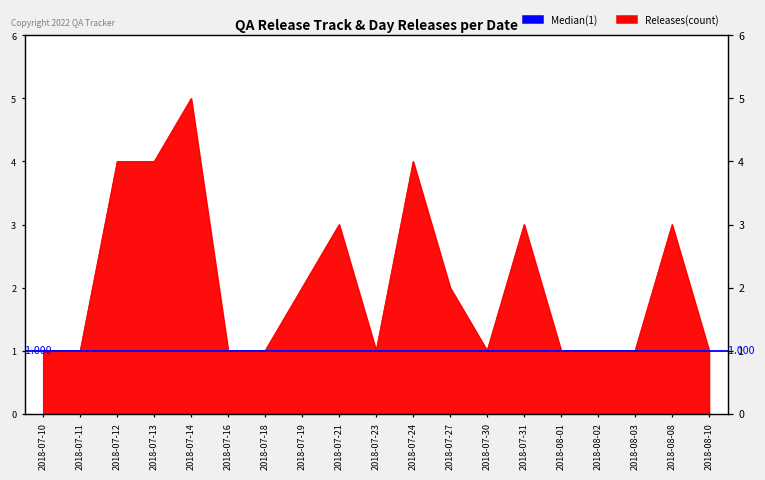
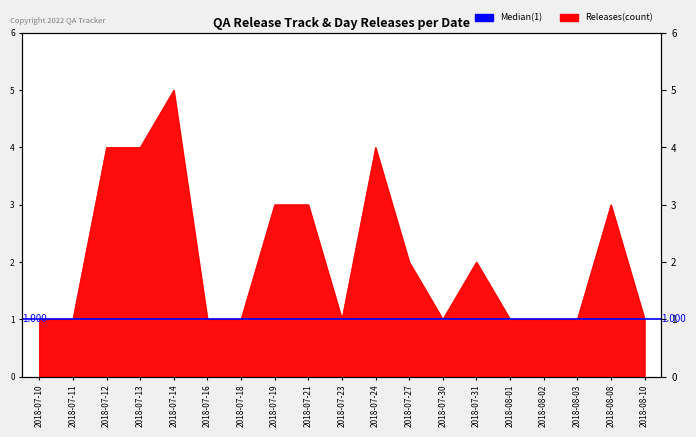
2018-07-19: 2 -> 3
2018-07-31: 3 -> 2
